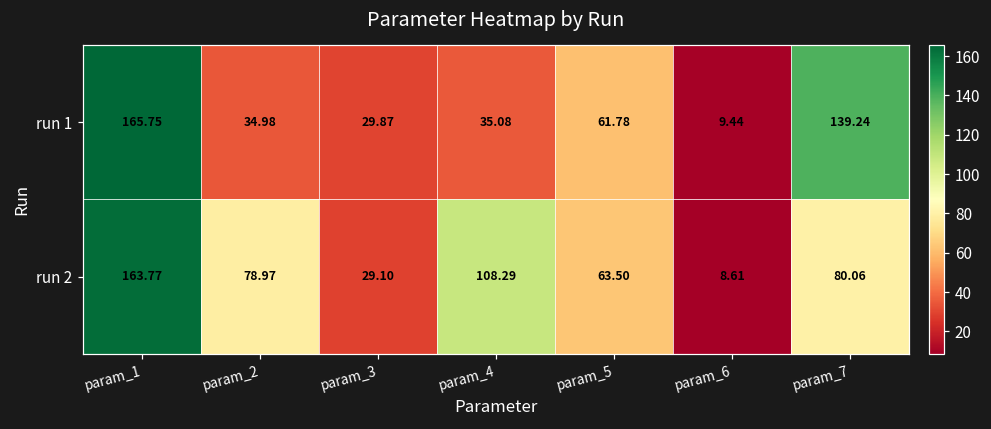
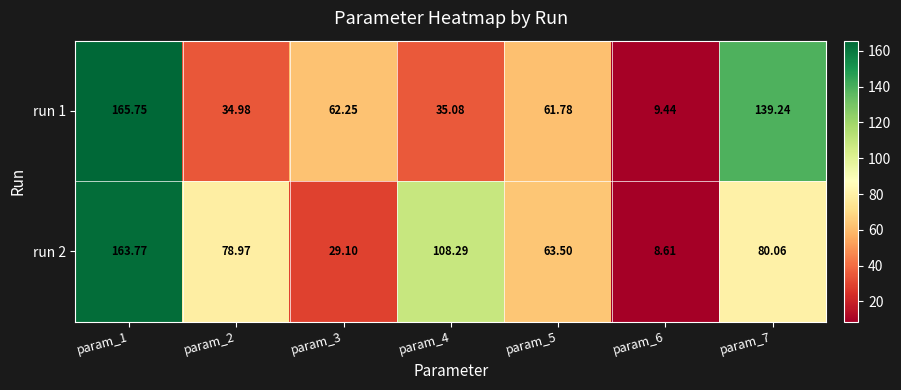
run 1, param_3: 29.87 -> 62.25
